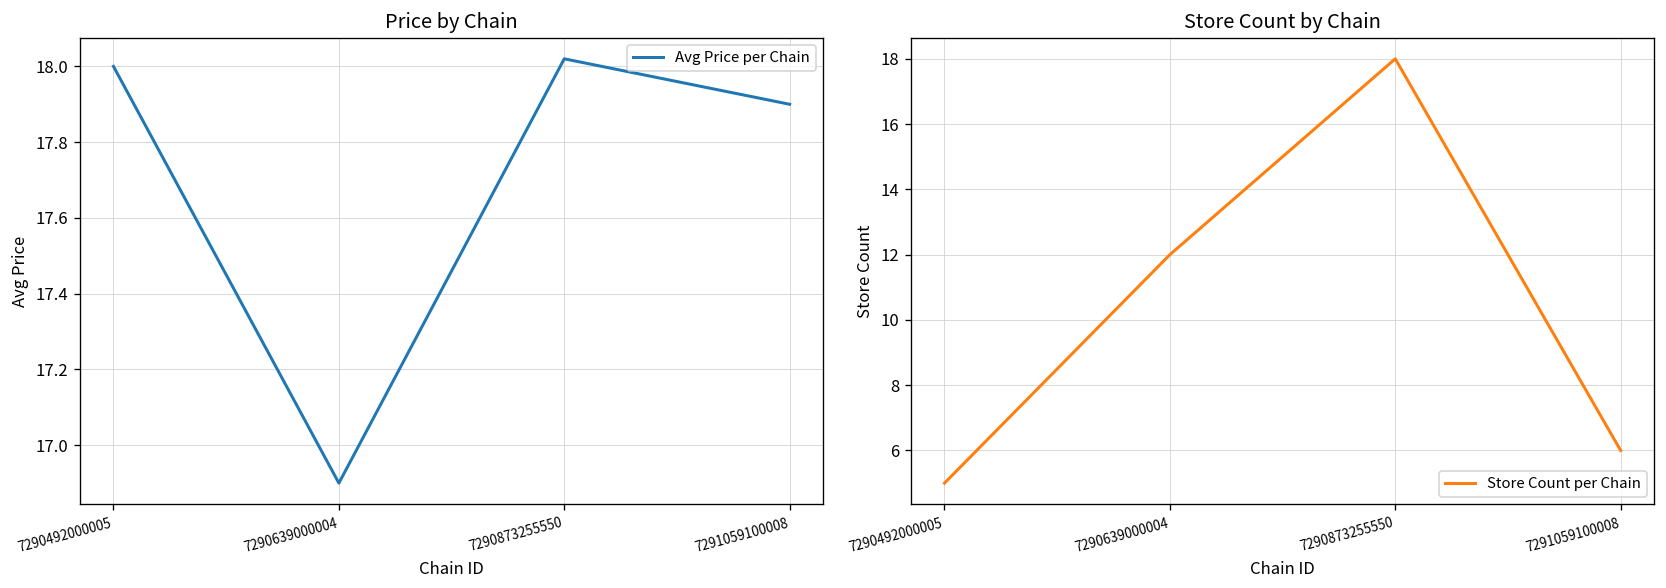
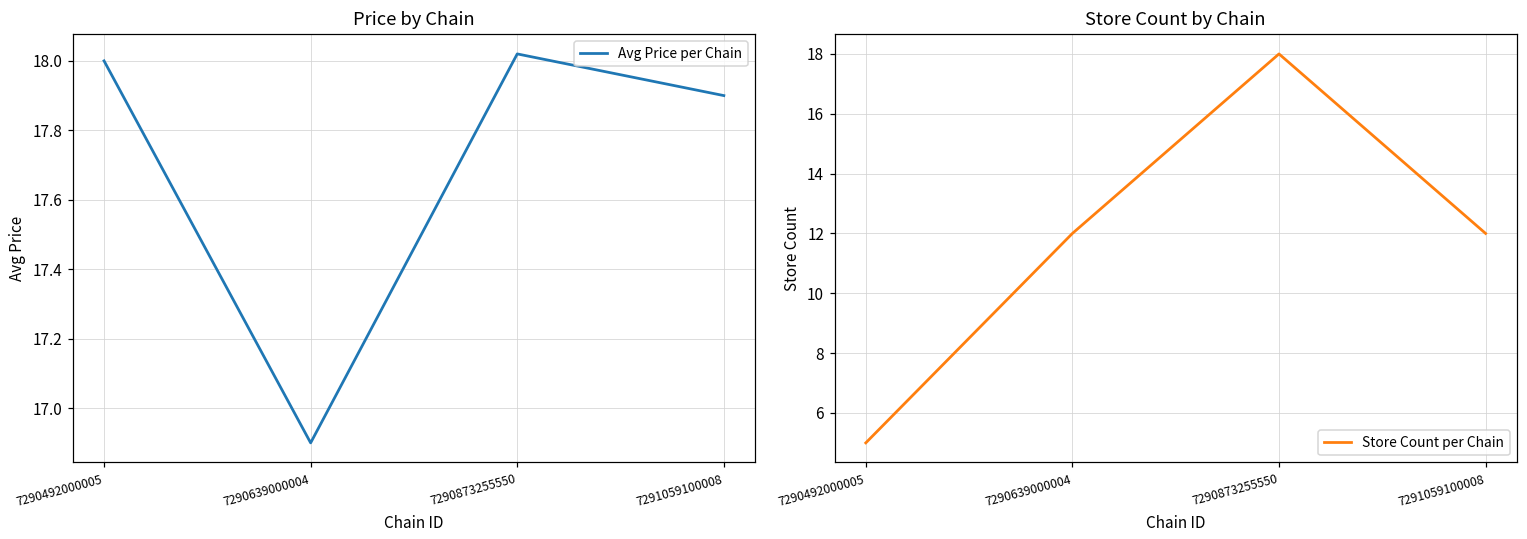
Store Count by Chain, 7291059100008: 6 -> 12
